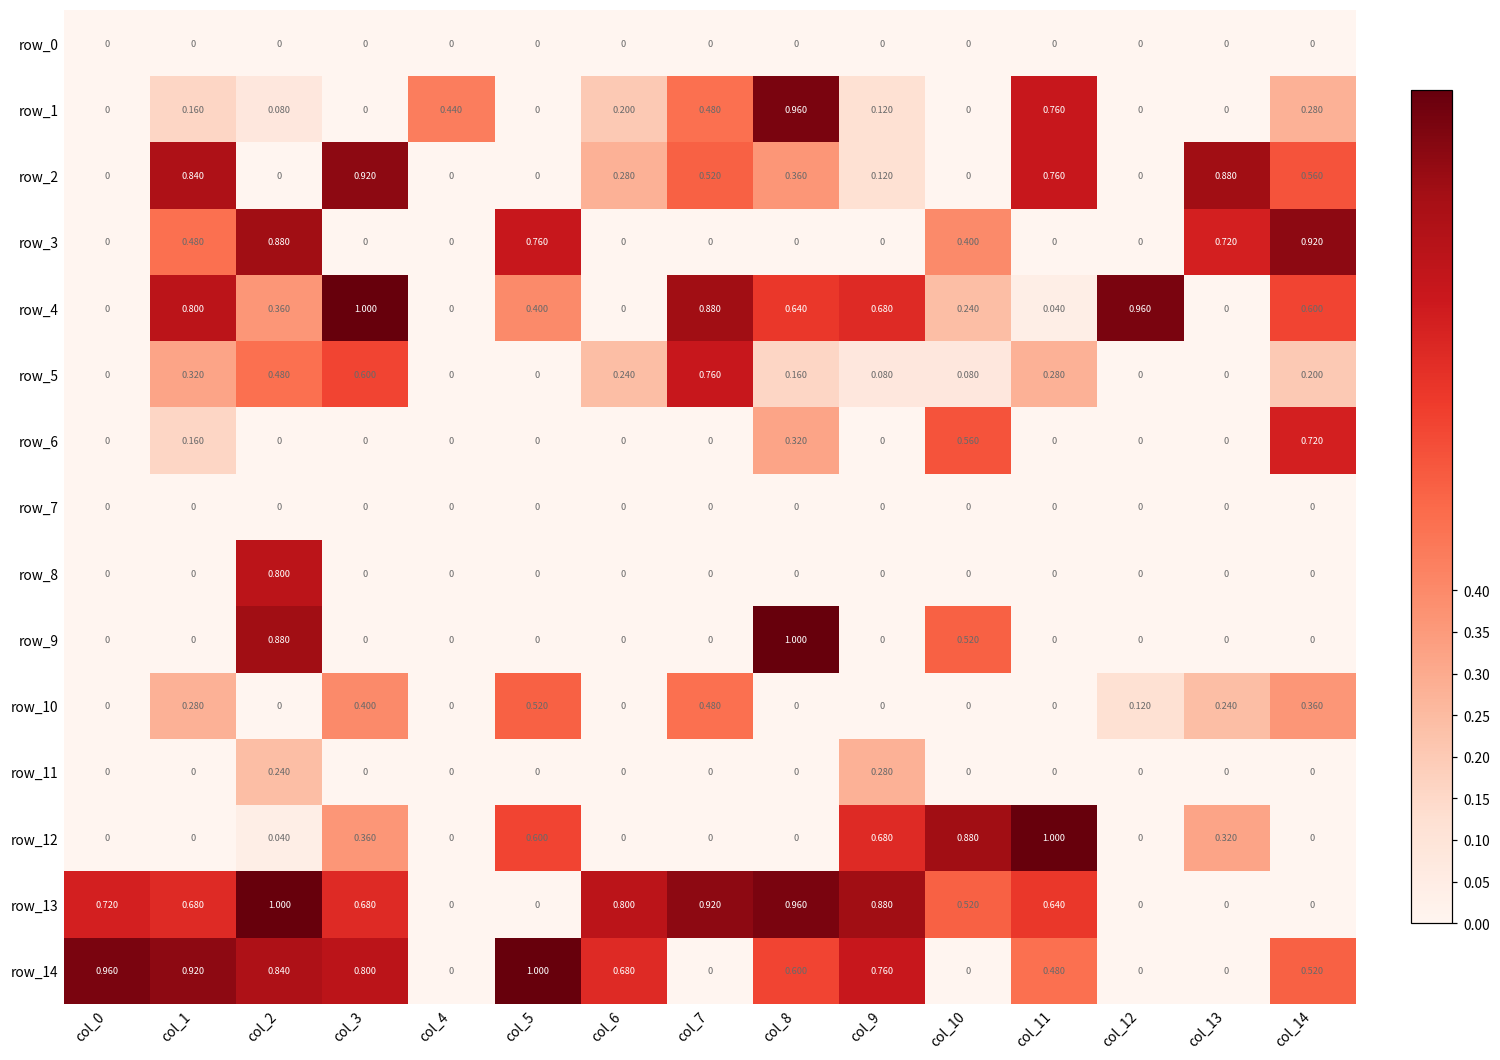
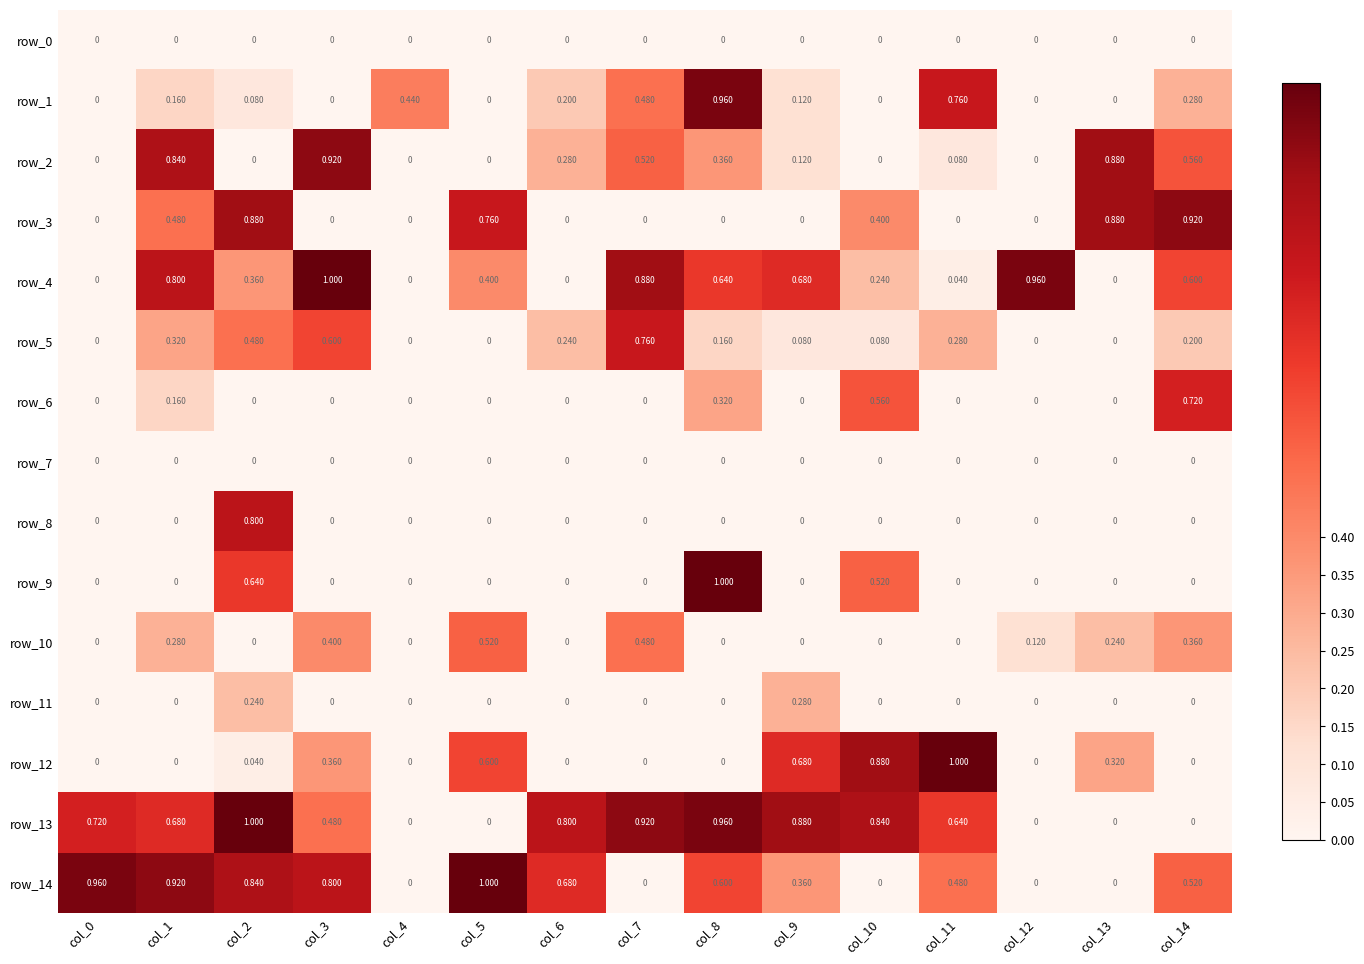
row_2, col_11: 0.760 -> 0.080
row_3, col_13: 0.720 -> 0.880
row_9, col_2: 0.880 -> 0.640
row_13, col_3: 0.680 -> 0.480
row_13, col_10: 0.520 -> 0.840
row_14, col_9: 0.760 -> 0.360
